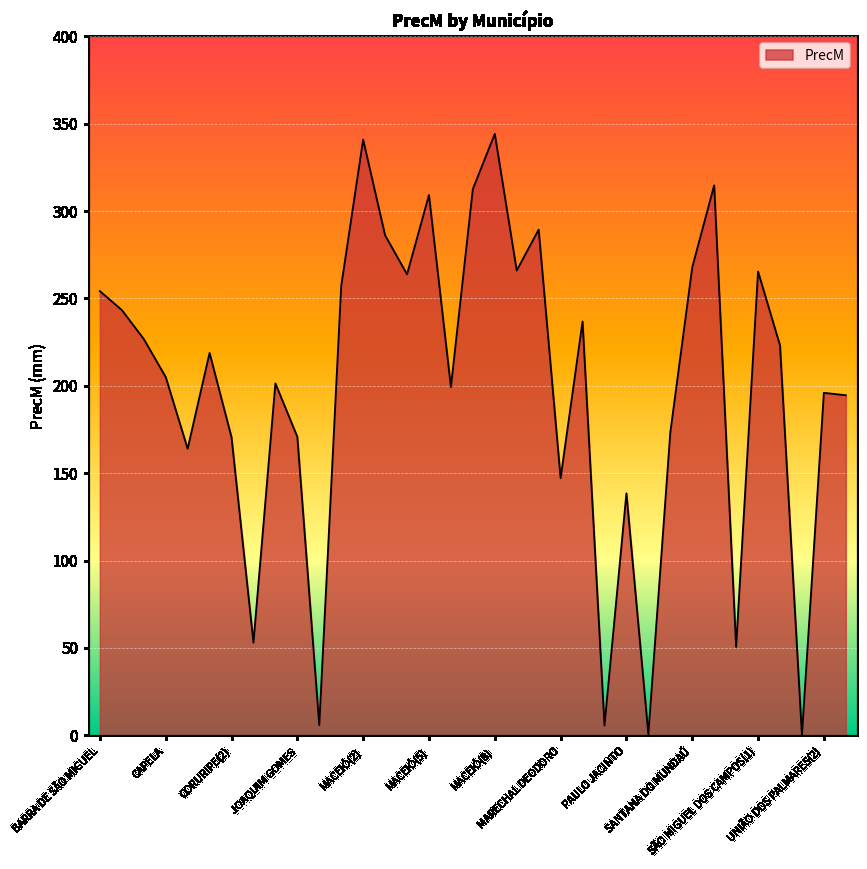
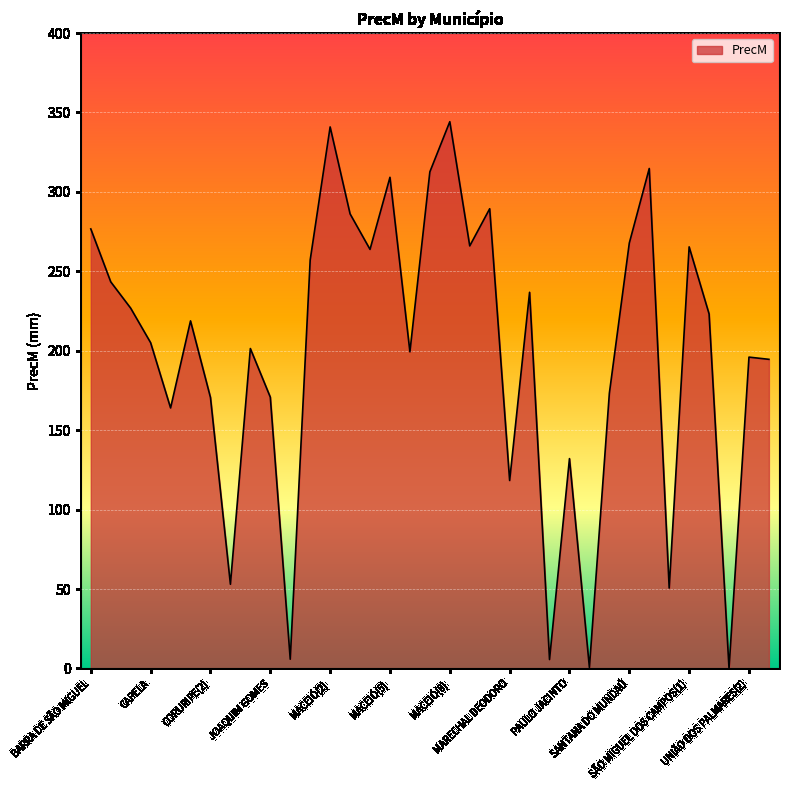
BARRA DE SÃO MIGUEL: 254 -> 277
MARECHAL DEODORO: 147 -> 118
PAULO JACINTO: 139 -> 132
